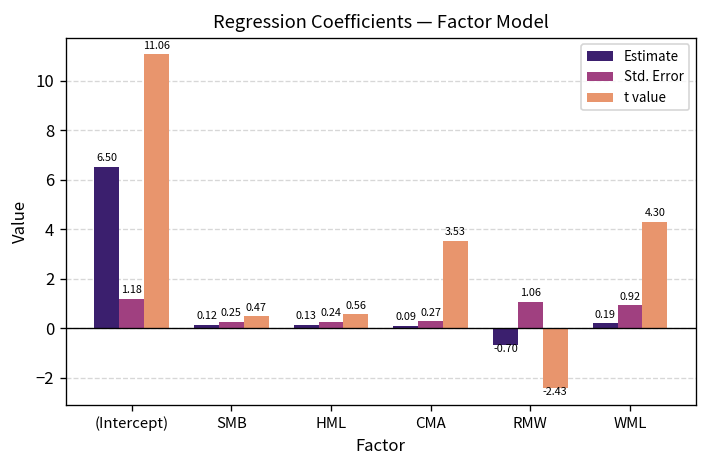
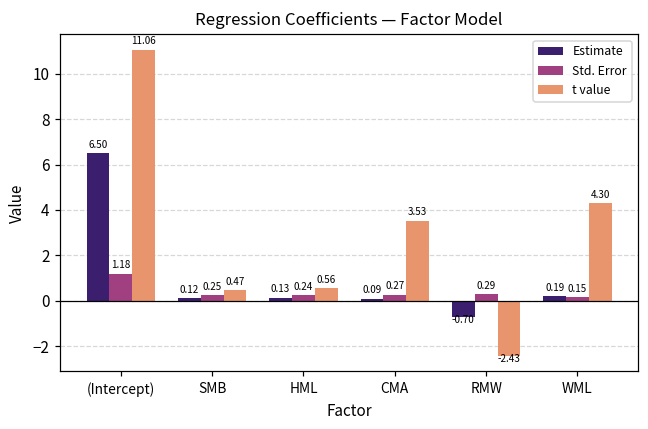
Std. Error, RMW: 1.06 -> 0.29
Std. Error, WML: 0.92 -> 0.15
